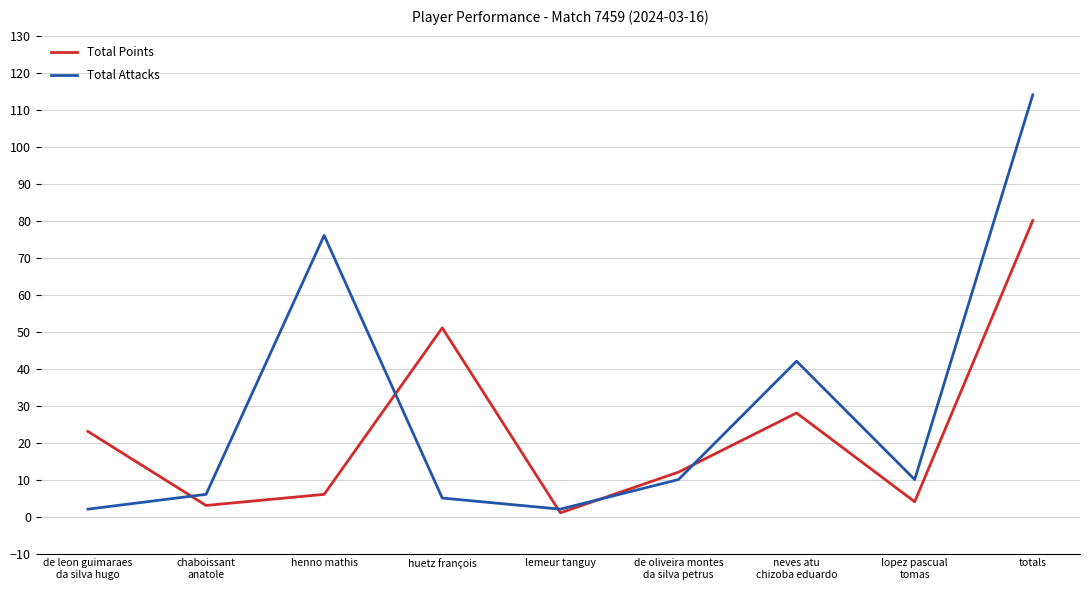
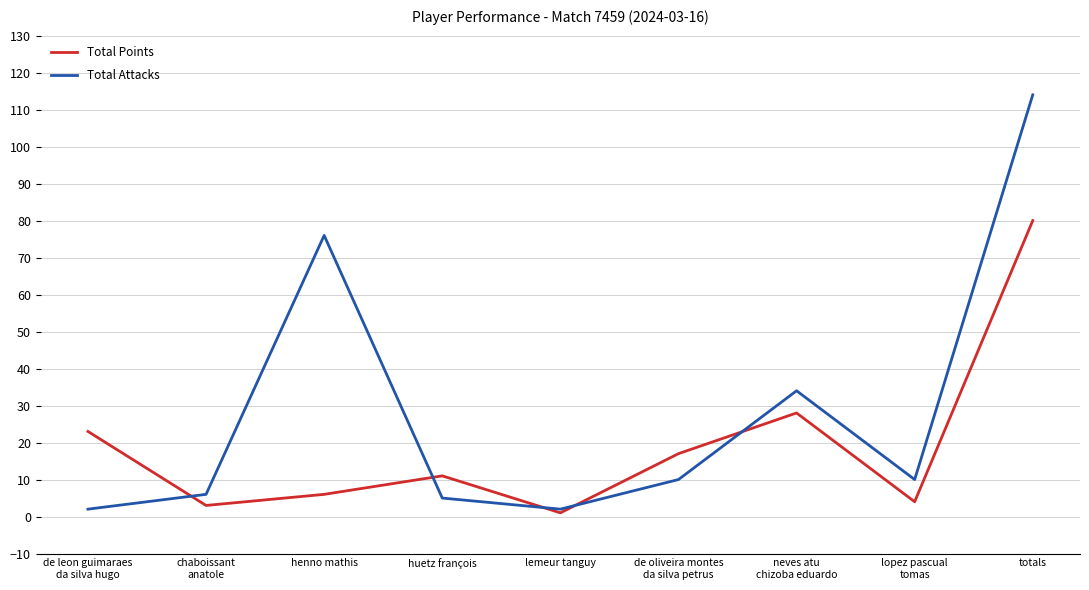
Total Points, huetz françois: 51 -> 11
Total Points, de oliveira montes da silva petrus: 12 -> 17
Total Attacks, neves atu chizoba eduardo: 42 -> 34
